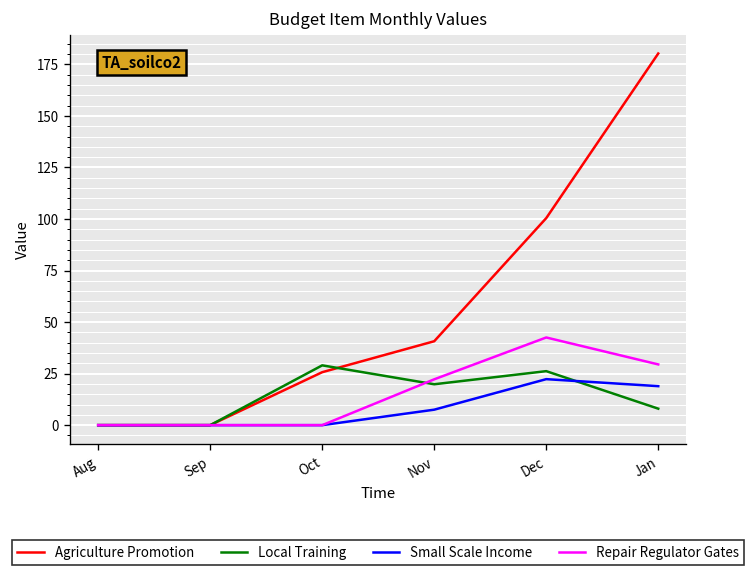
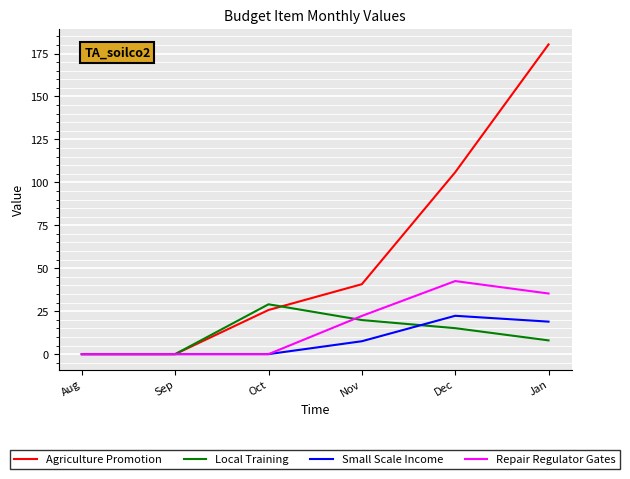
Agriculture Promotion, Dec: 100 -> 106
Local Training, Dec: 26 -> 15
Repair Regulator Gates, Jan: 29 -> 35
